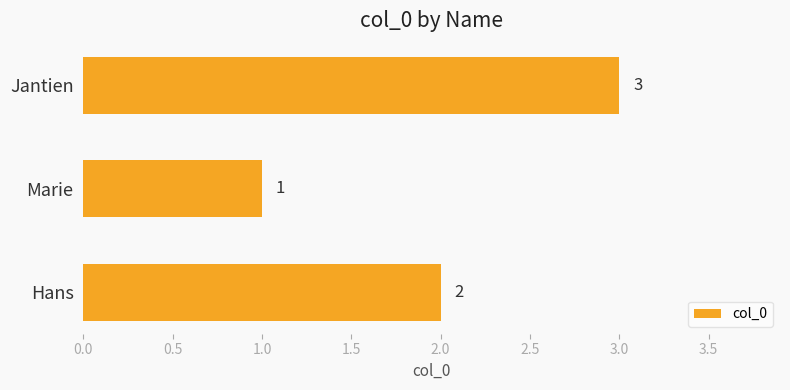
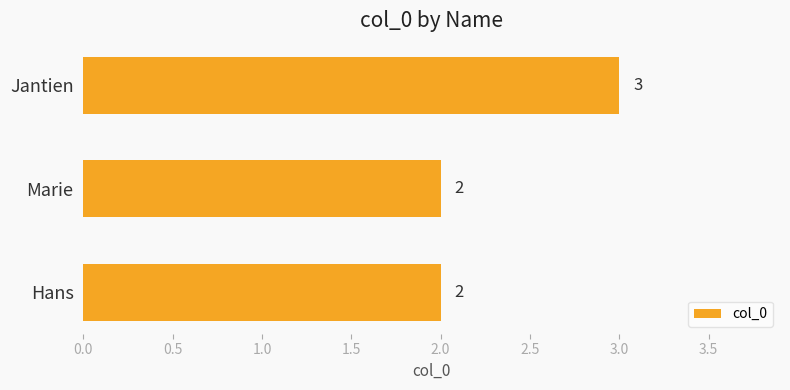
Marie: 1 -> 2
